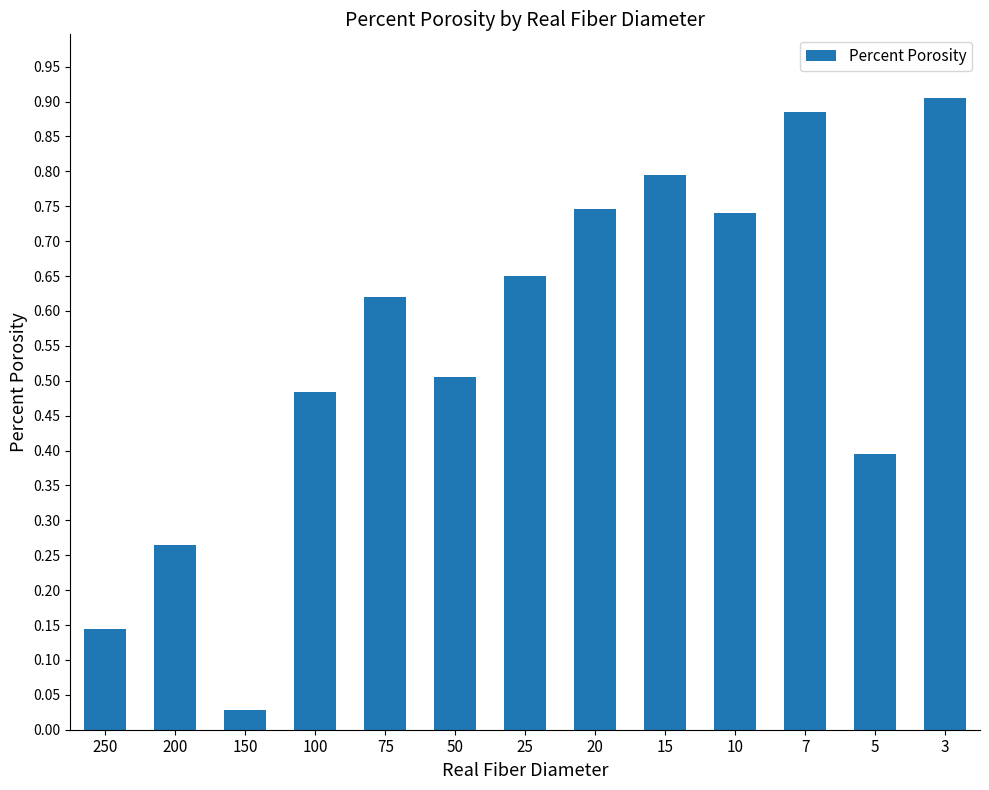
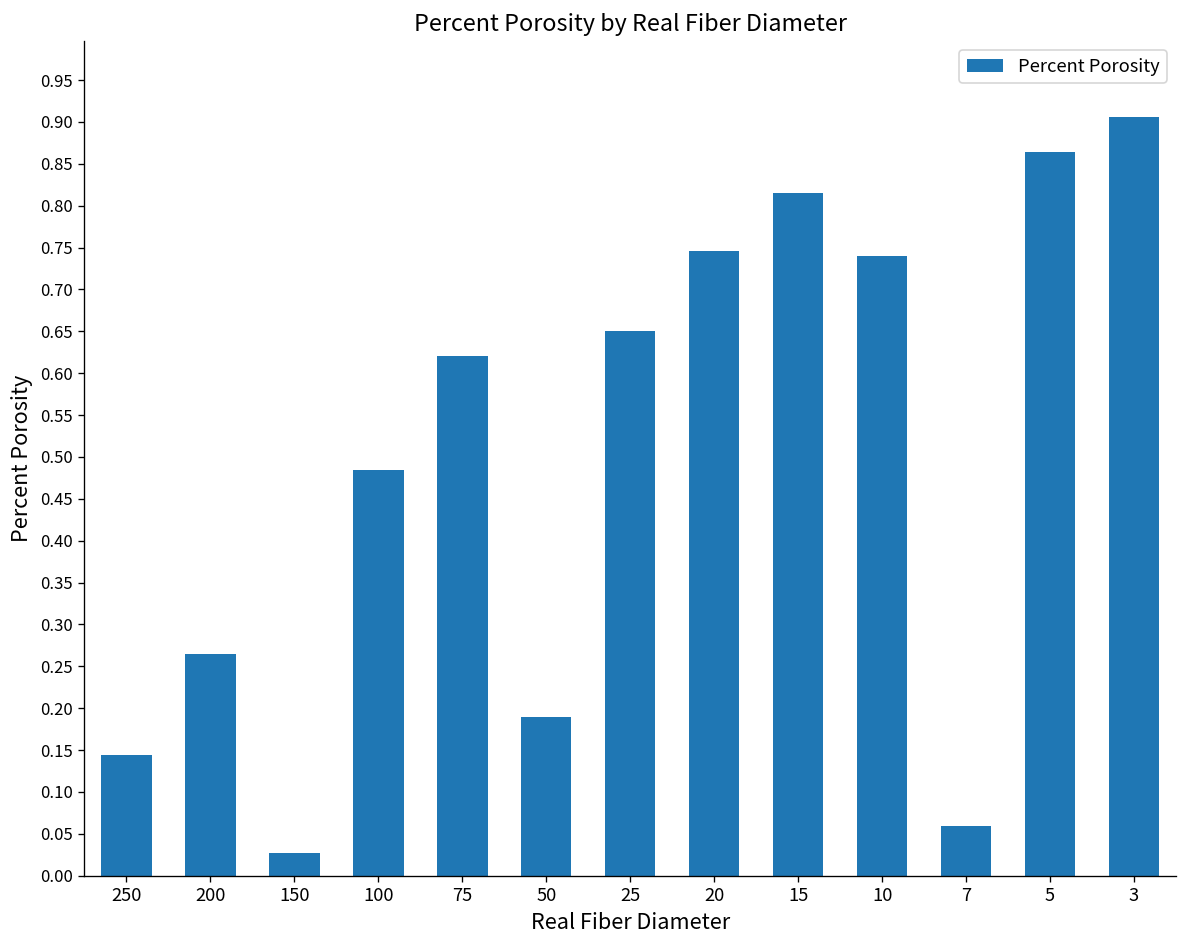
50: 0.51 -> 0.19
15: 0.79 -> 0.82
7: 0.89 -> 0.06
5: 0.39 -> 0.86
